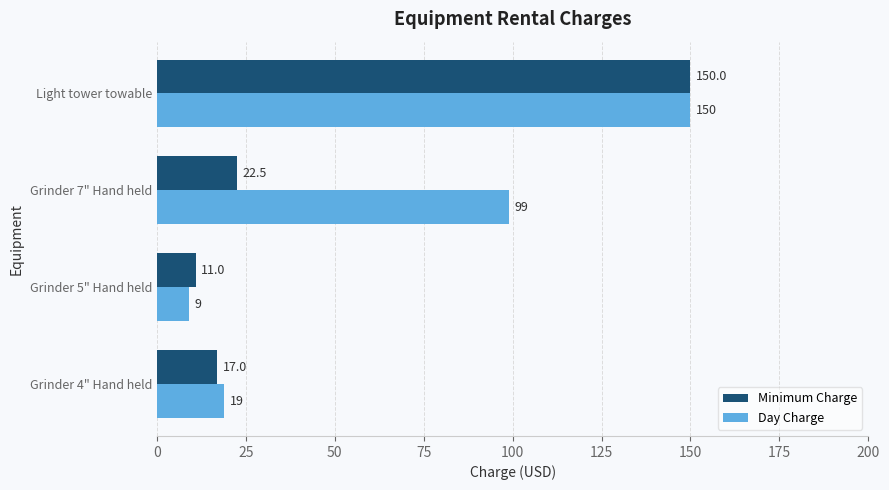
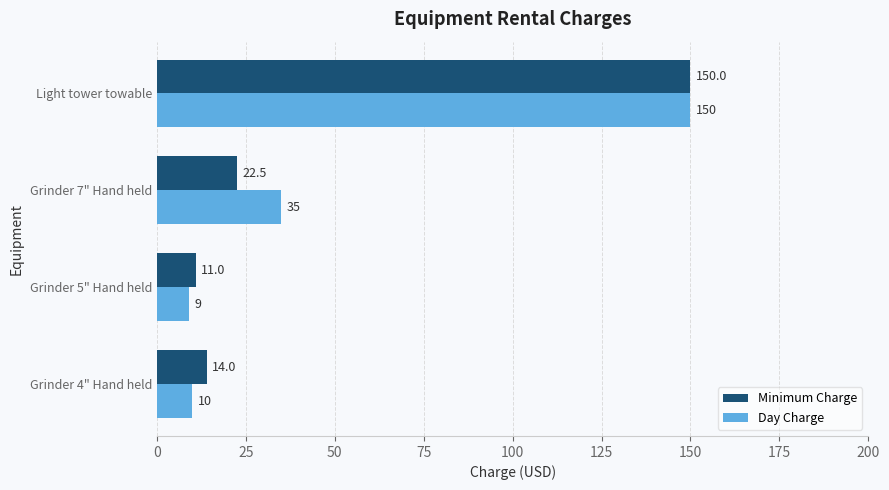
Day Charge, Grinder 7" Hand held: 99 -> 35
Minimum Charge, Grinder 4" Hand held: 17.0 -> 14.0
Day Charge, Grinder 4" Hand held: 19 -> 10
